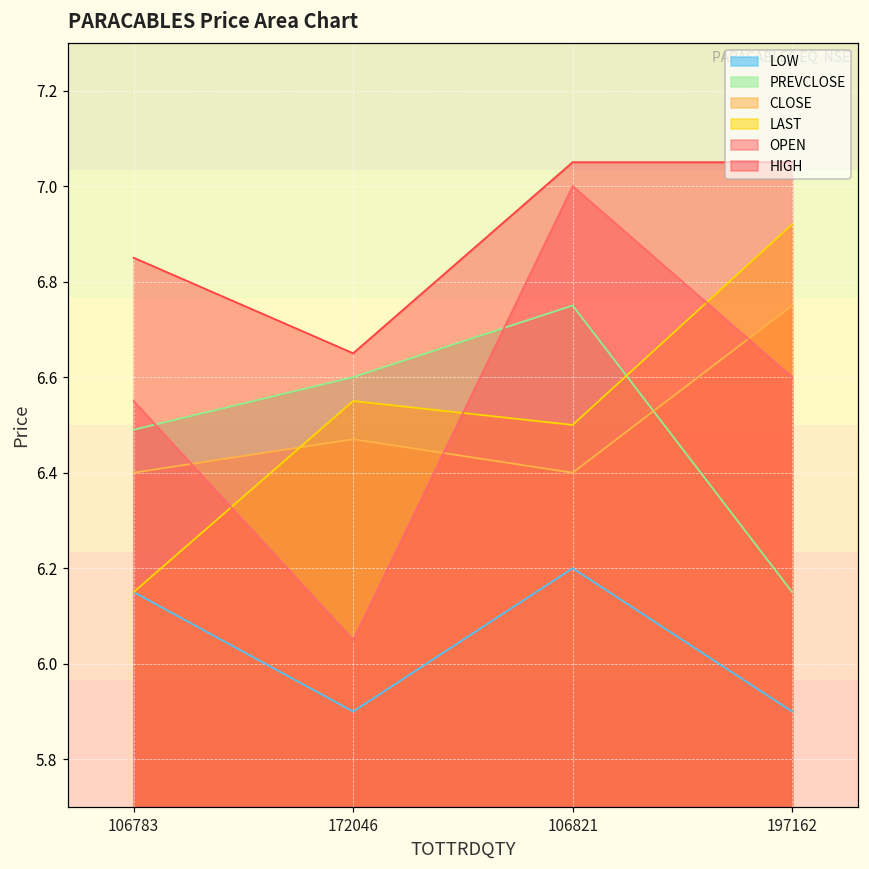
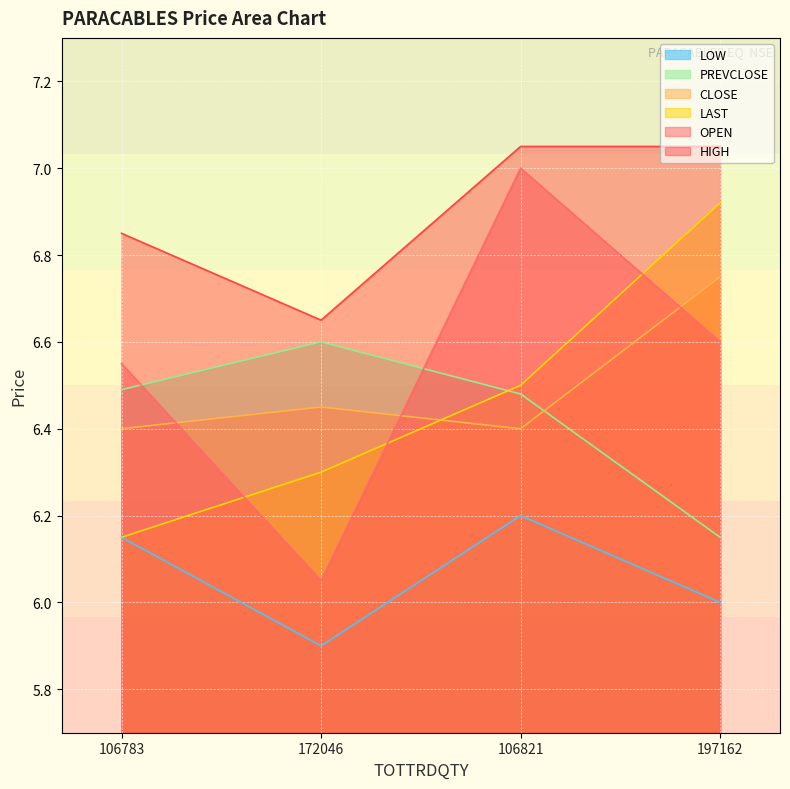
CLOSE, 172046: 6.47 -> 6.45
LAST, 172046: 6.55 -> 6.30
PREVCLOSE, 106821: 6.75 -> 6.48
LOW, 197162: 5.9 -> 6.0
